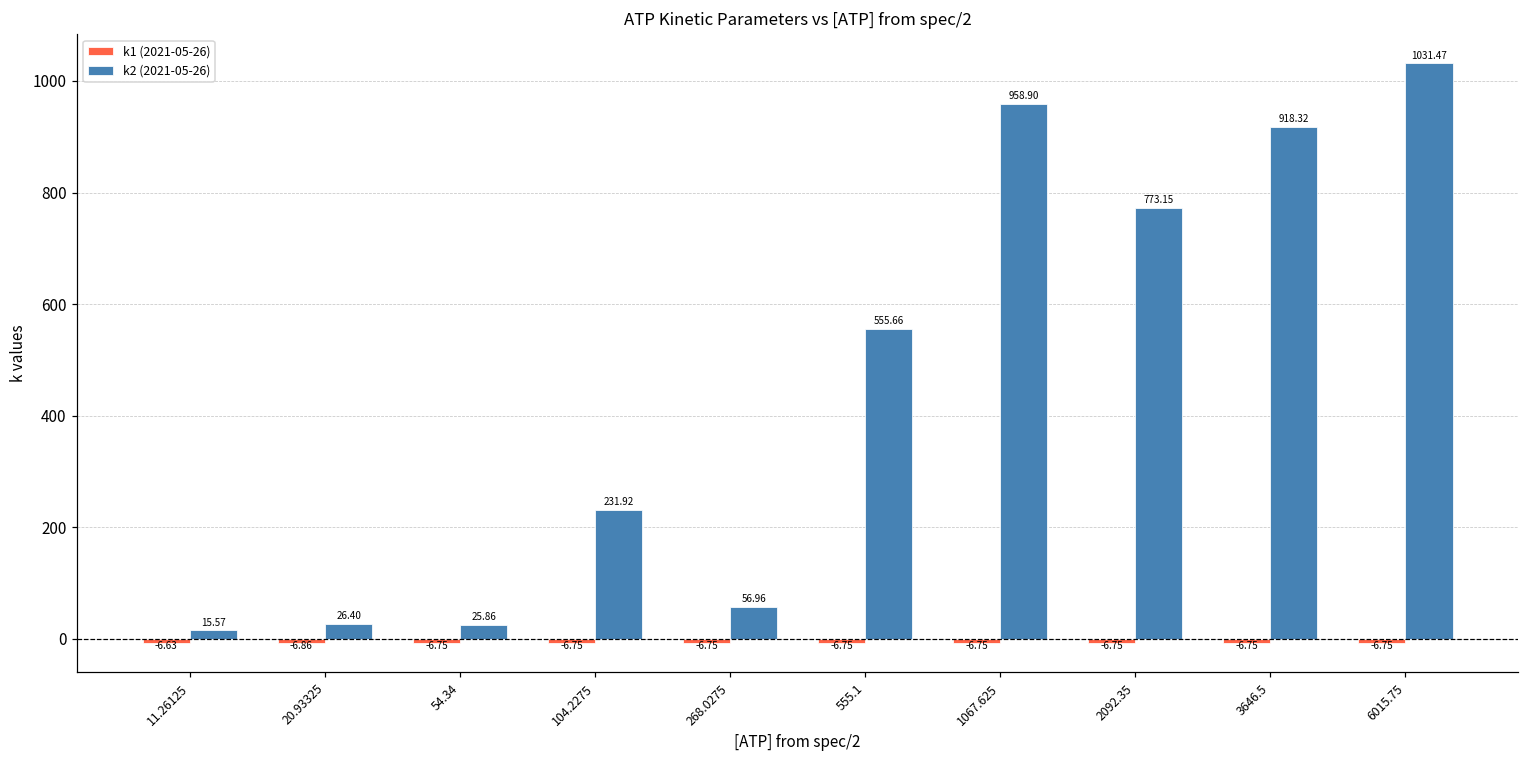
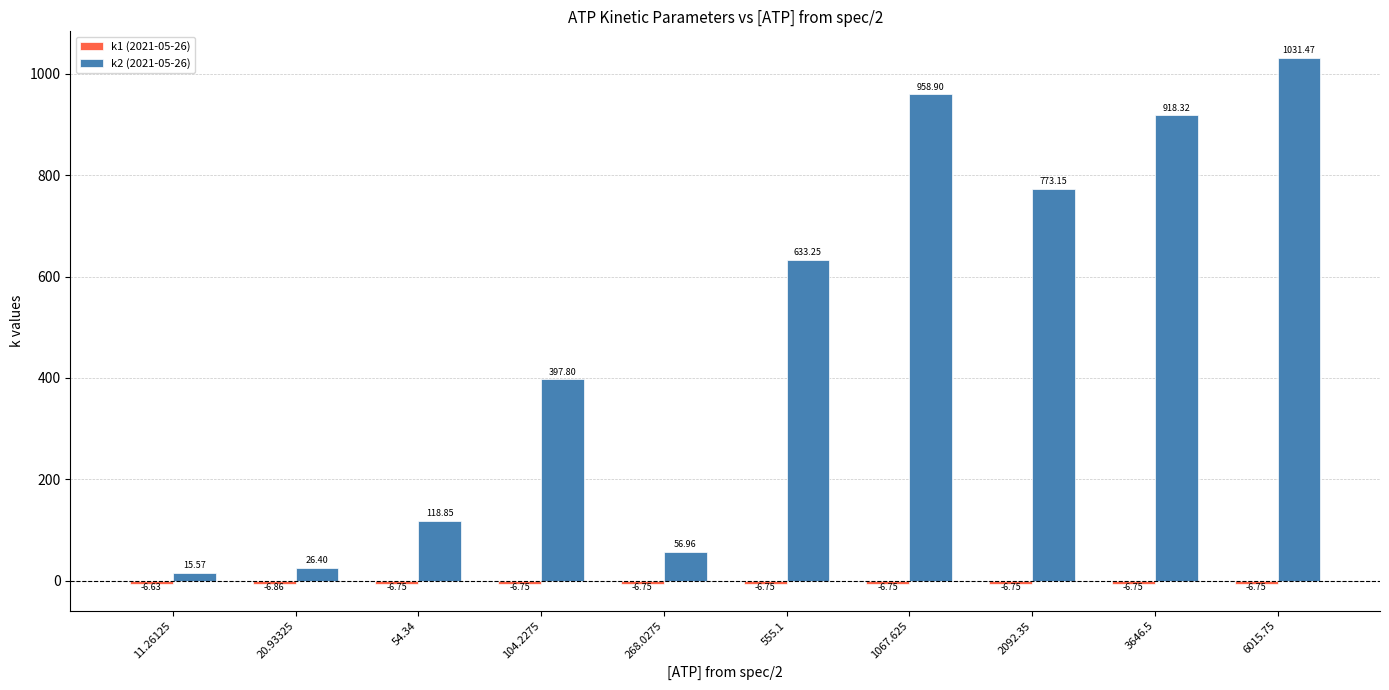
k2 (2021-05-26), 54.34: 25.86 -> 118.85
k2 (2021-05-26), 104.2275: 231.92 -> 397.80
k2 (2021-05-26), 555.1: 555.66 -> 633.25
